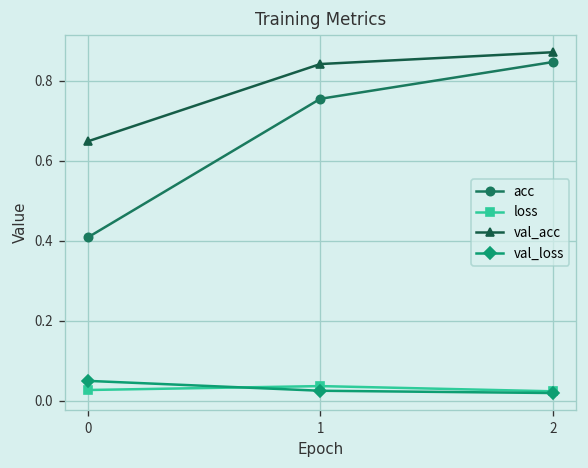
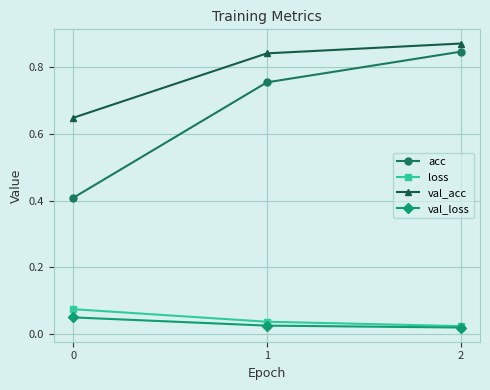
loss, 0: 0.03 -> 0.07
